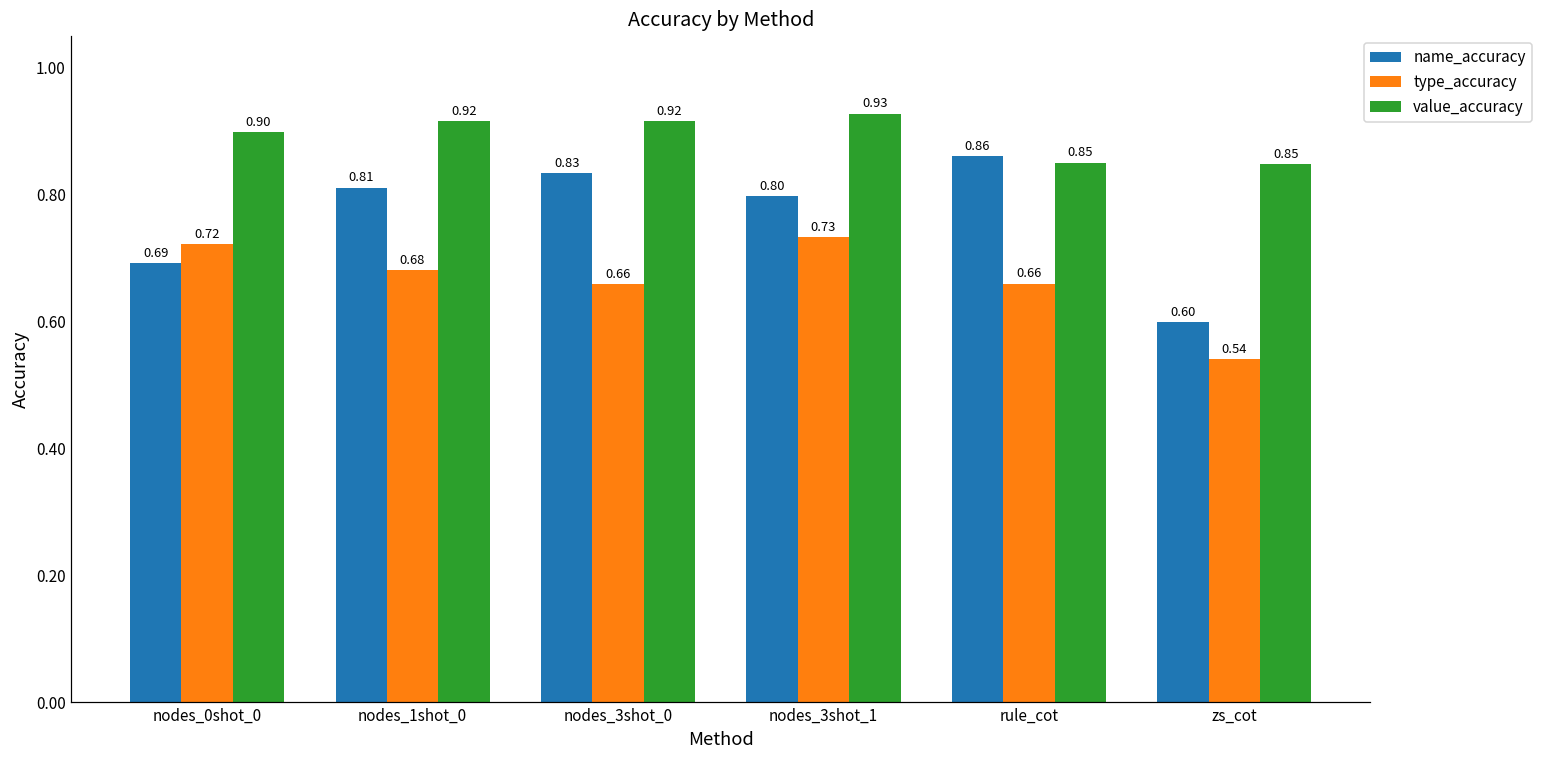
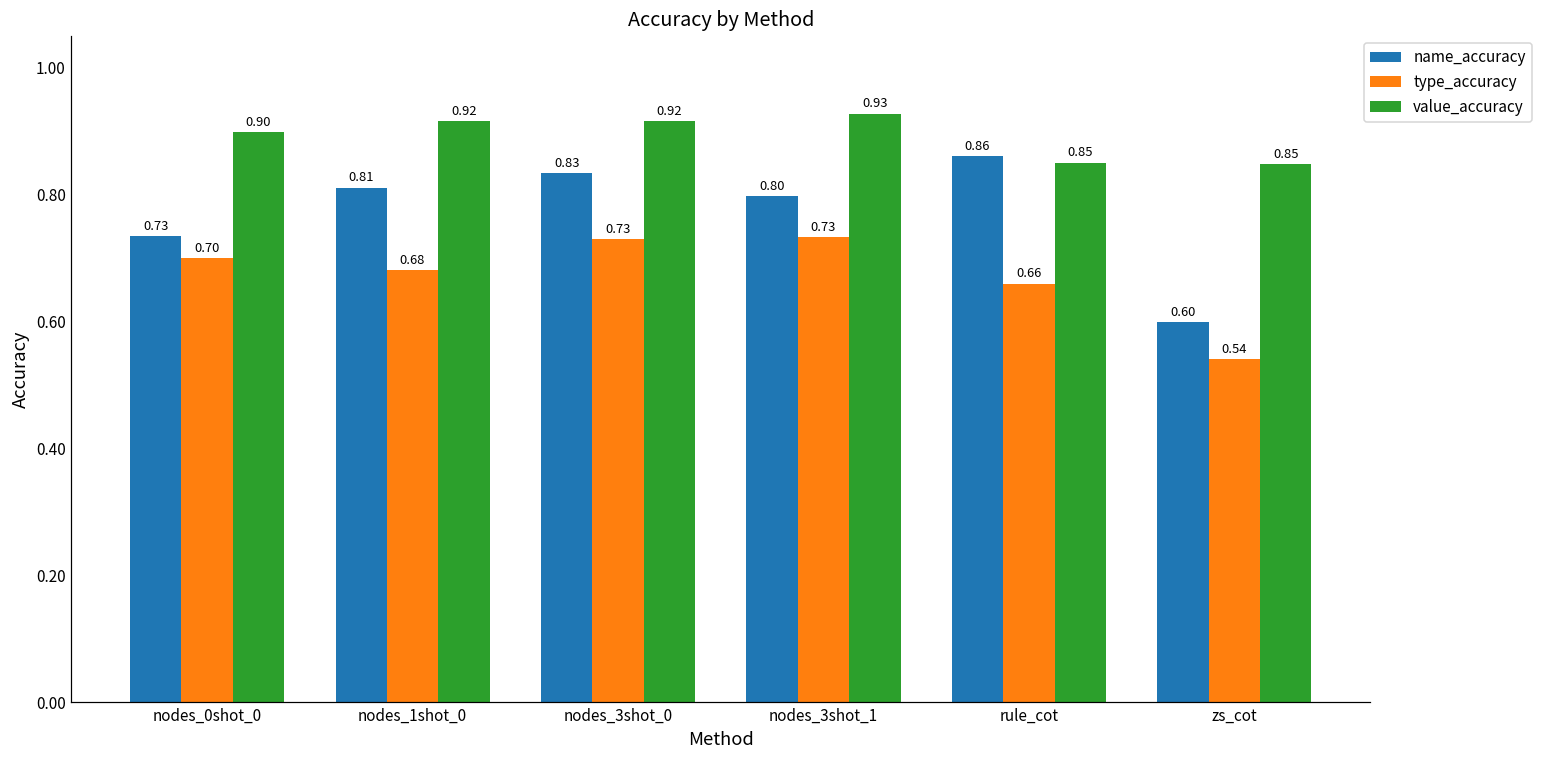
name_accuracy, nodes_0shot_0: 0.69 -> 0.73
type_accuracy, nodes_0shot_0: 0.72 -> 0.70
type_accuracy, nodes_3shot_0: 0.66 -> 0.73
